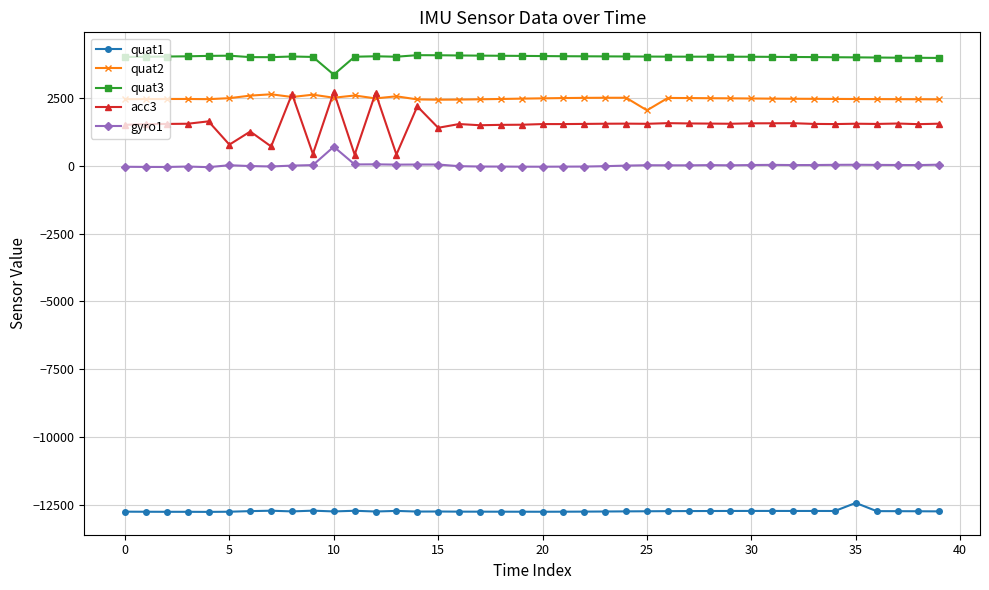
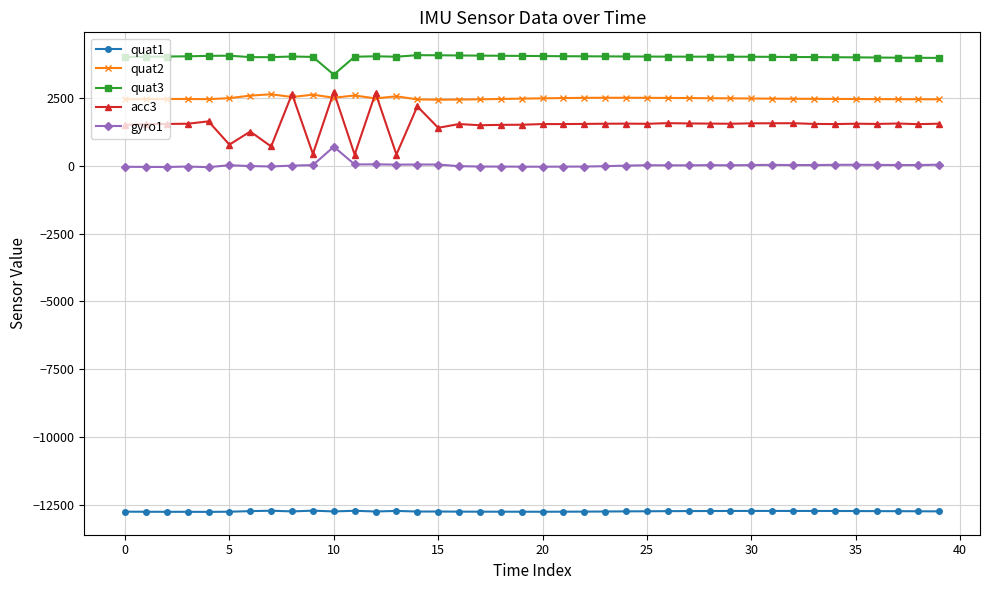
quat2, 25: 2000 -> 2500
quat1, 35: -12400 -> -12700
